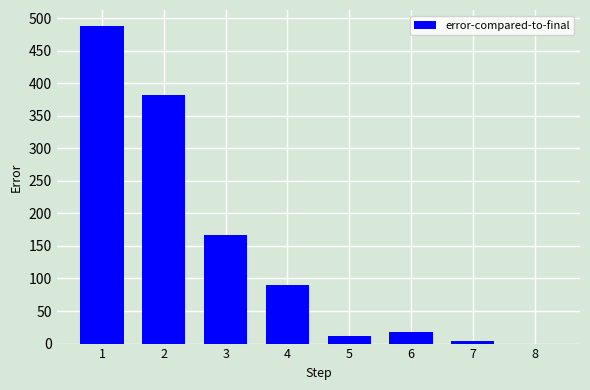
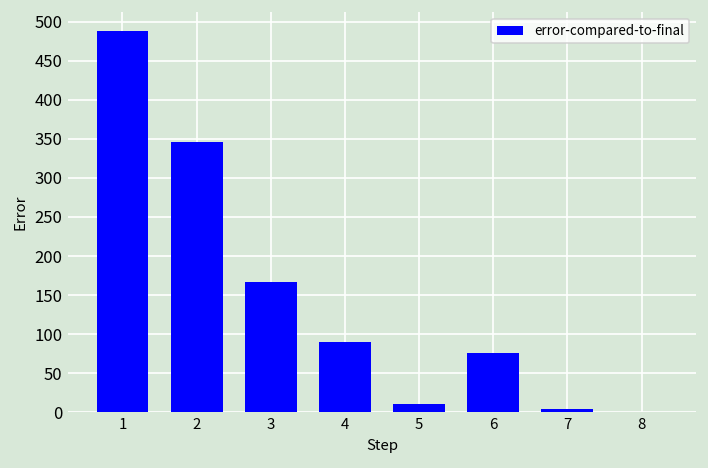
2: 380 -> 350
6: 20 -> 80
